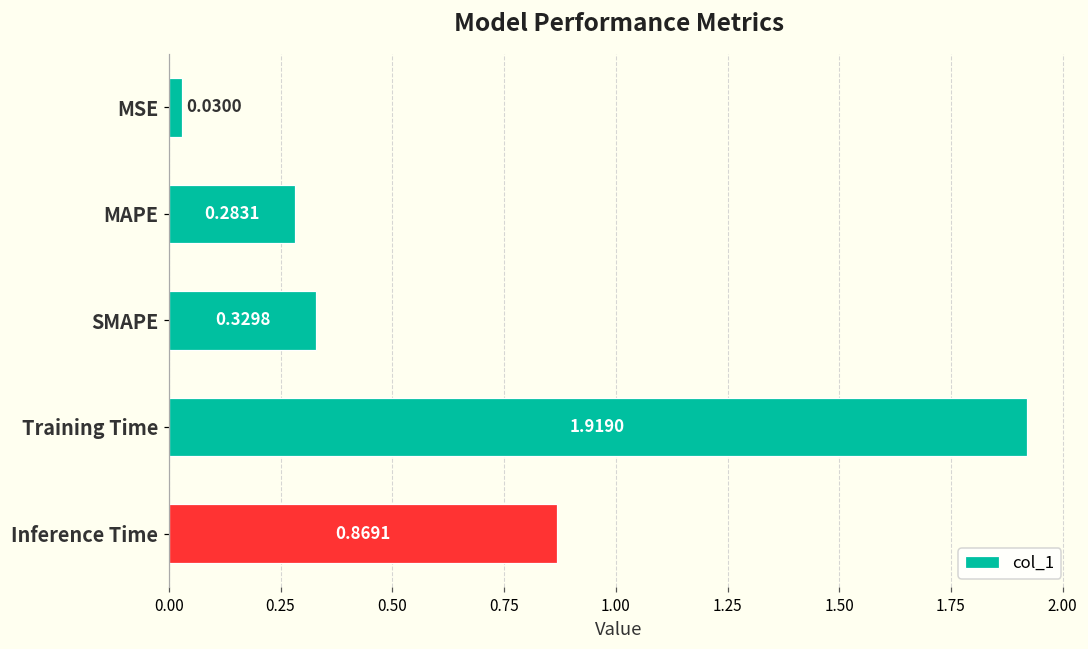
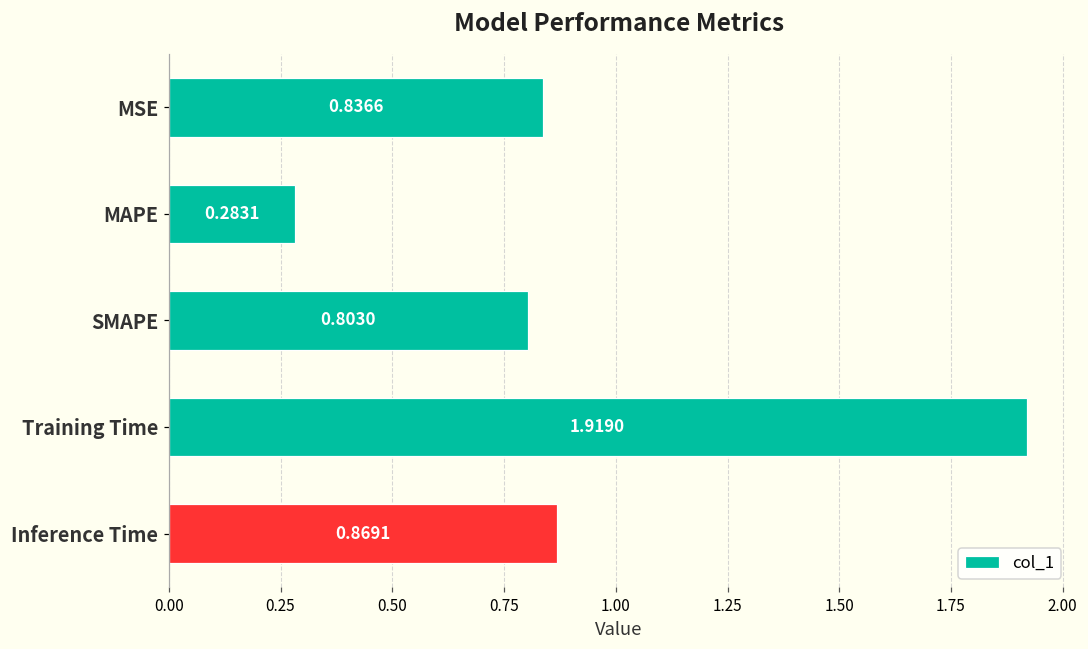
MSE: 0.0300 -> 0.8366
SMAPE: 0.3298 -> 0.8030
